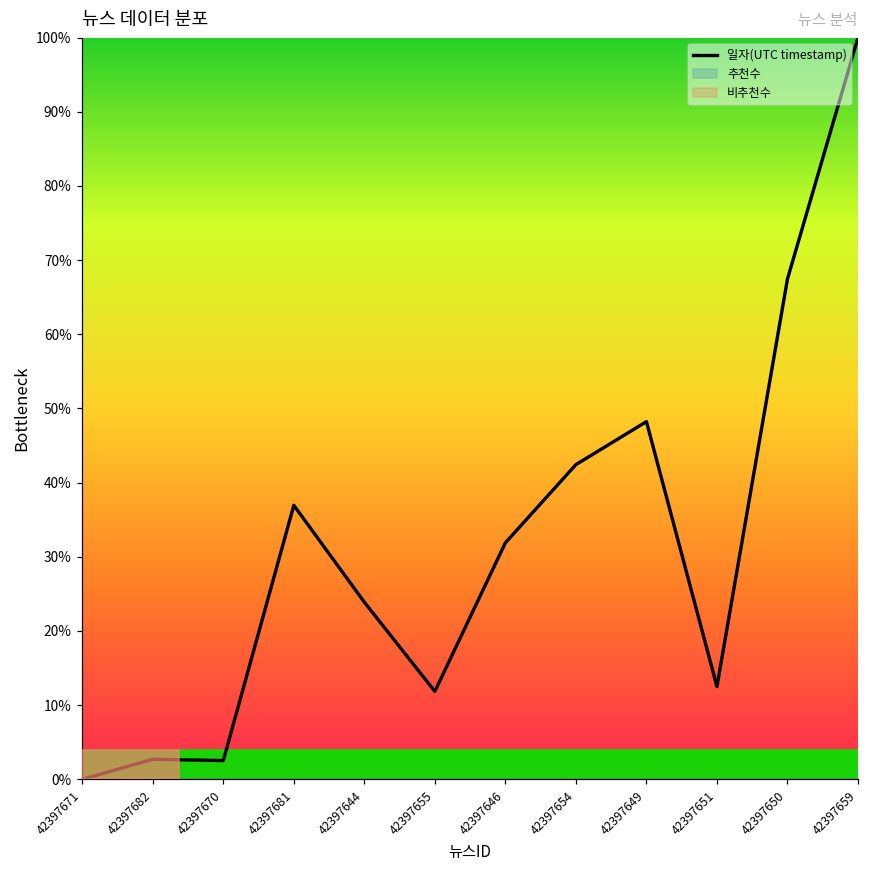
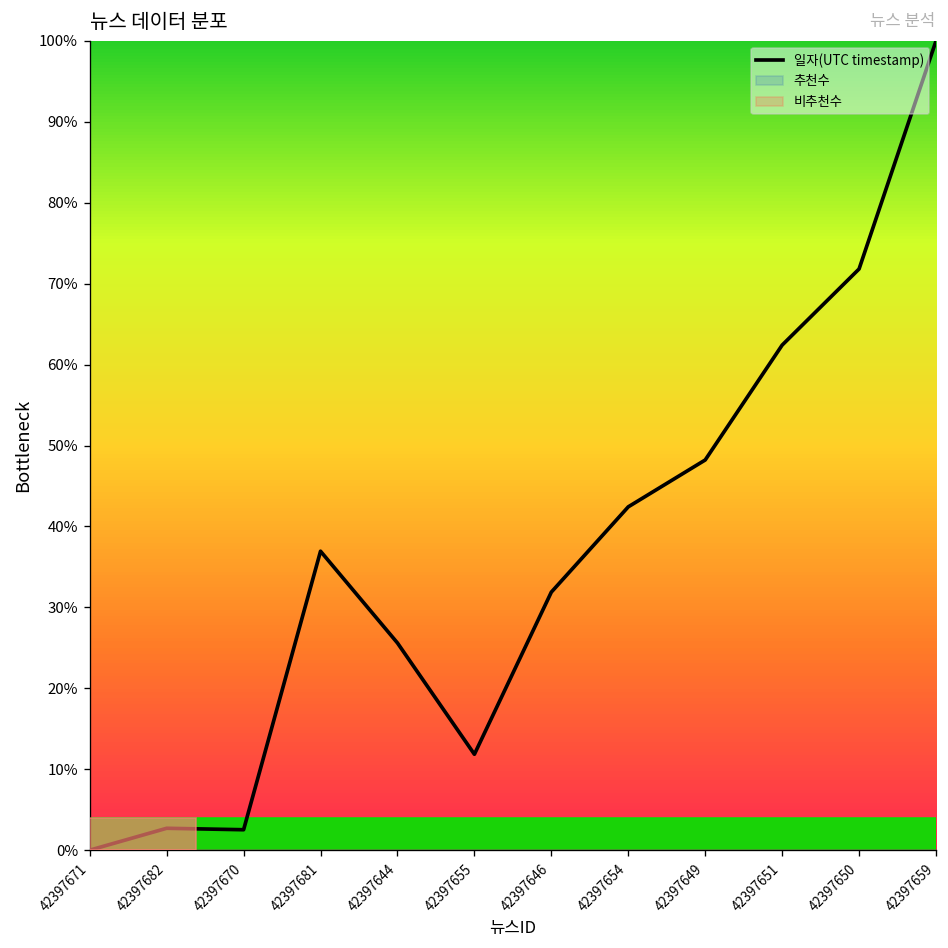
일자(UTC timestamp), 42397644: 24% -> 26%
일자(UTC timestamp), 42397651: 13% -> 62%
일자(UTC timestamp), 42397650: 67% -> 72%
